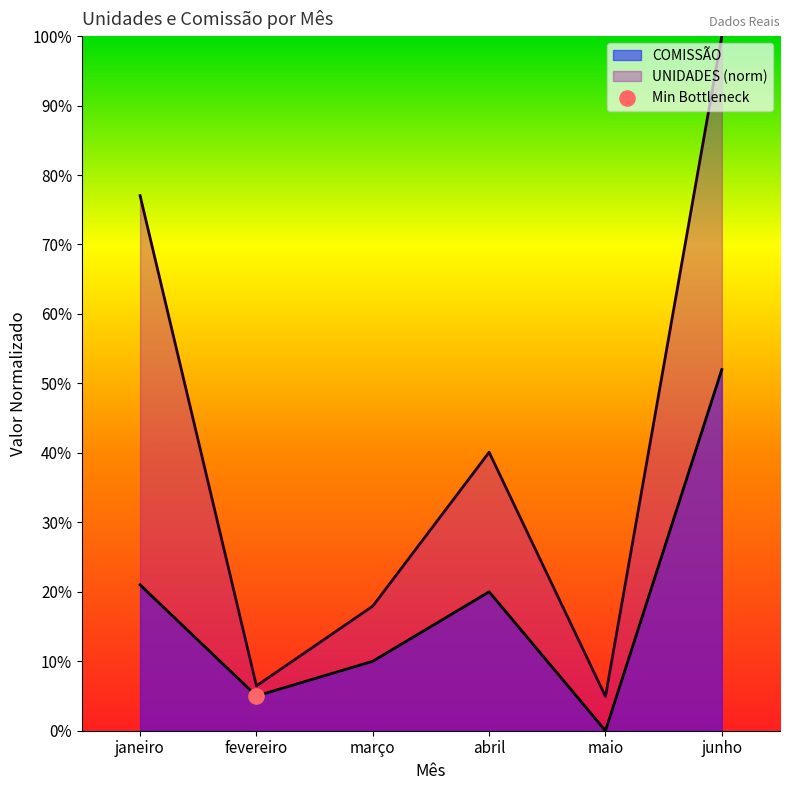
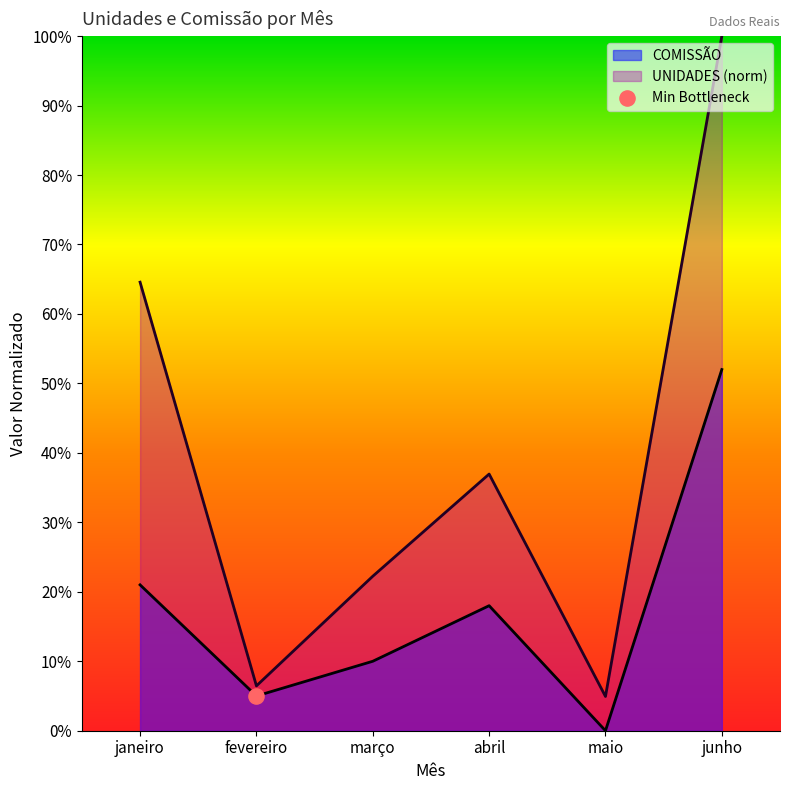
UNIDADES (norm), janeiro: 77% -> 65%
UNIDADES (norm), março: 18% -> 22%
COMISSÃO, abril: 20% -> 18%
UNIDADES (norm), abril: 40% -> 37%
